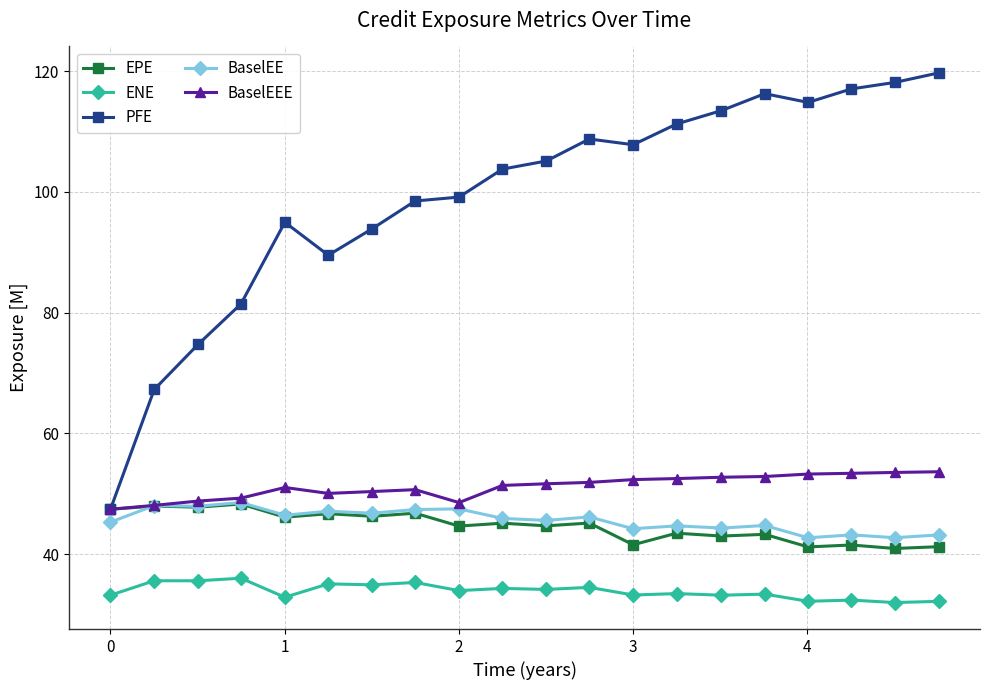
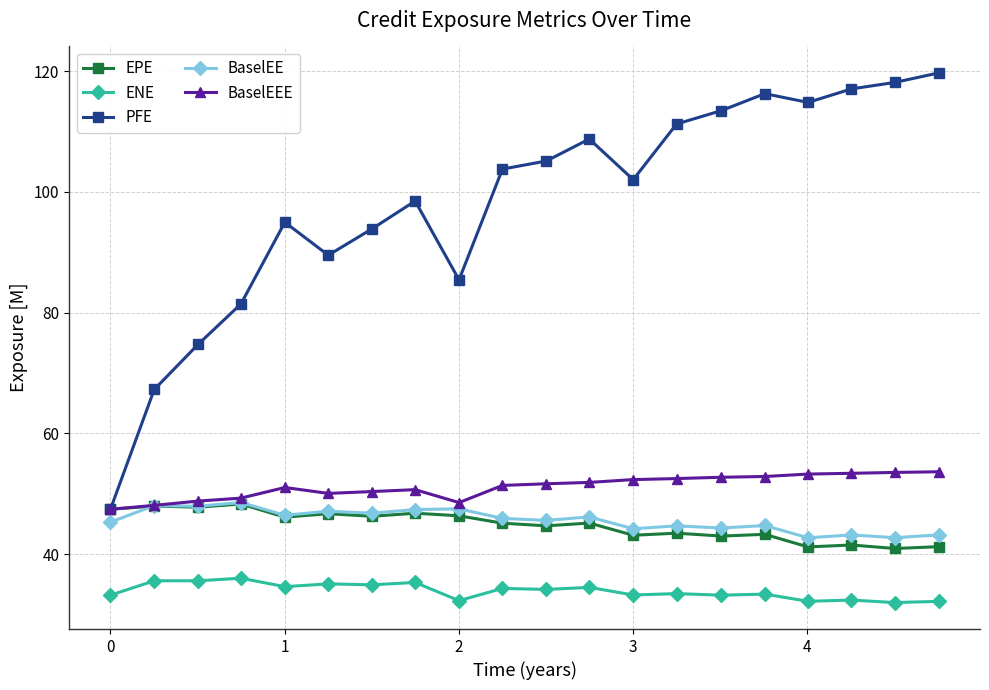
ENE, 1: 33 -> 35
EPE, 2: 45 -> 46
ENE, 2: 34 -> 32
PFE, 2: 99 -> 85
EPE, 3: 42 -> 43
PFE, 3: 108 -> 102
